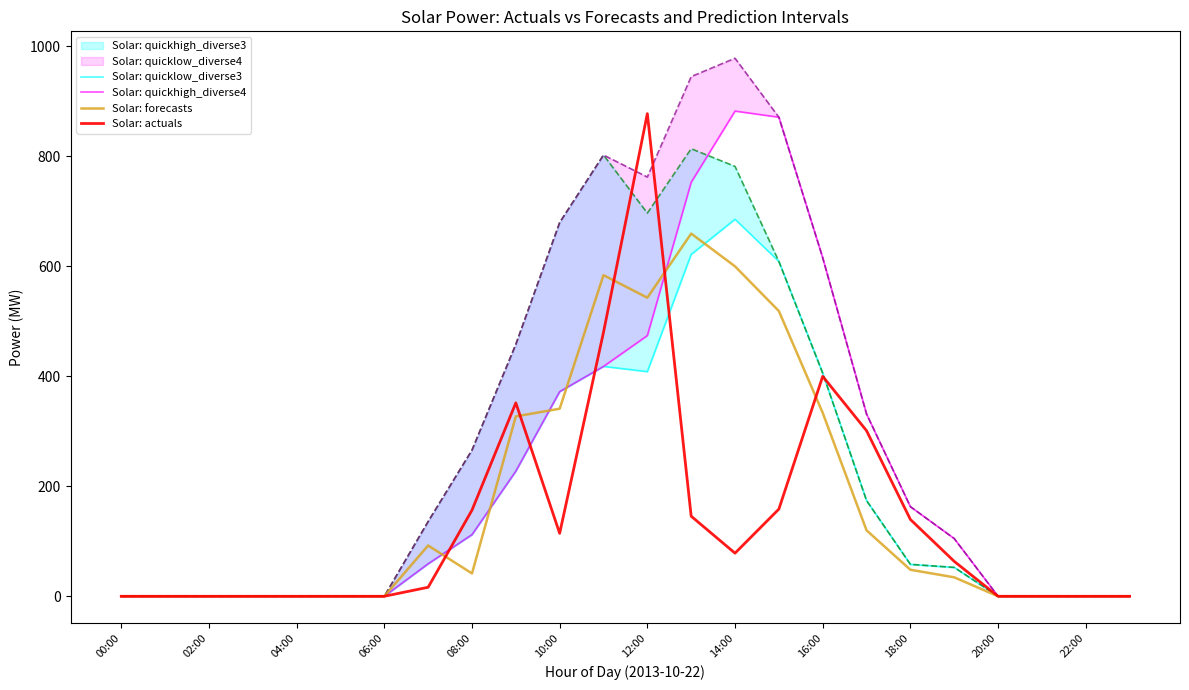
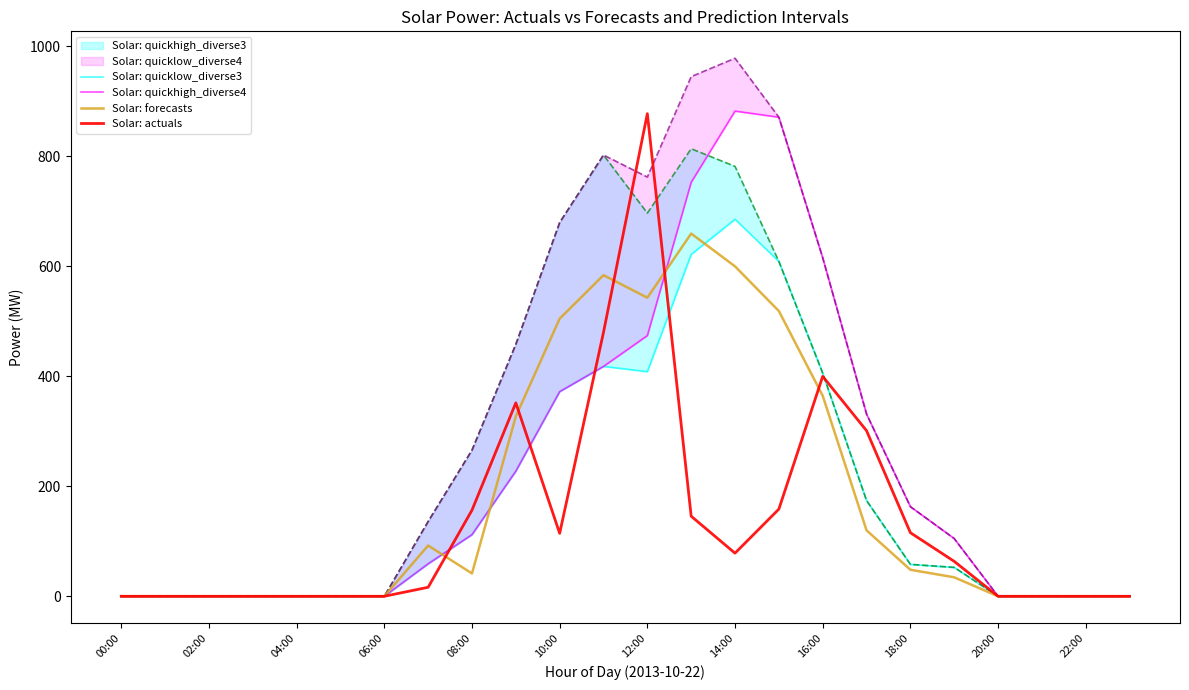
Solar: forecasts, 10:00: 340 -> 500
Solar: forecasts, 16:00: 330 -> 360
Solar: actuals, 18:00: 140 -> 120
